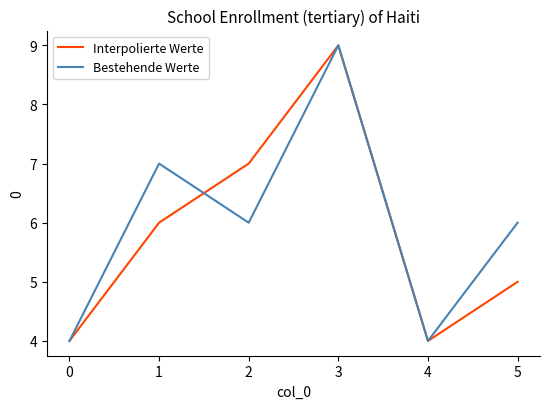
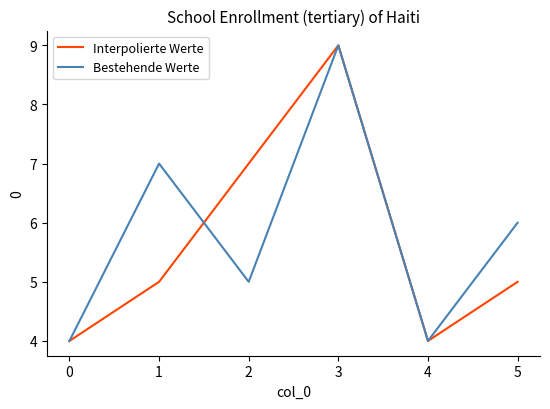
Interpolierte Werte, 1: 6 -> 5
Bestehende Werte, 2: 6 -> 5
